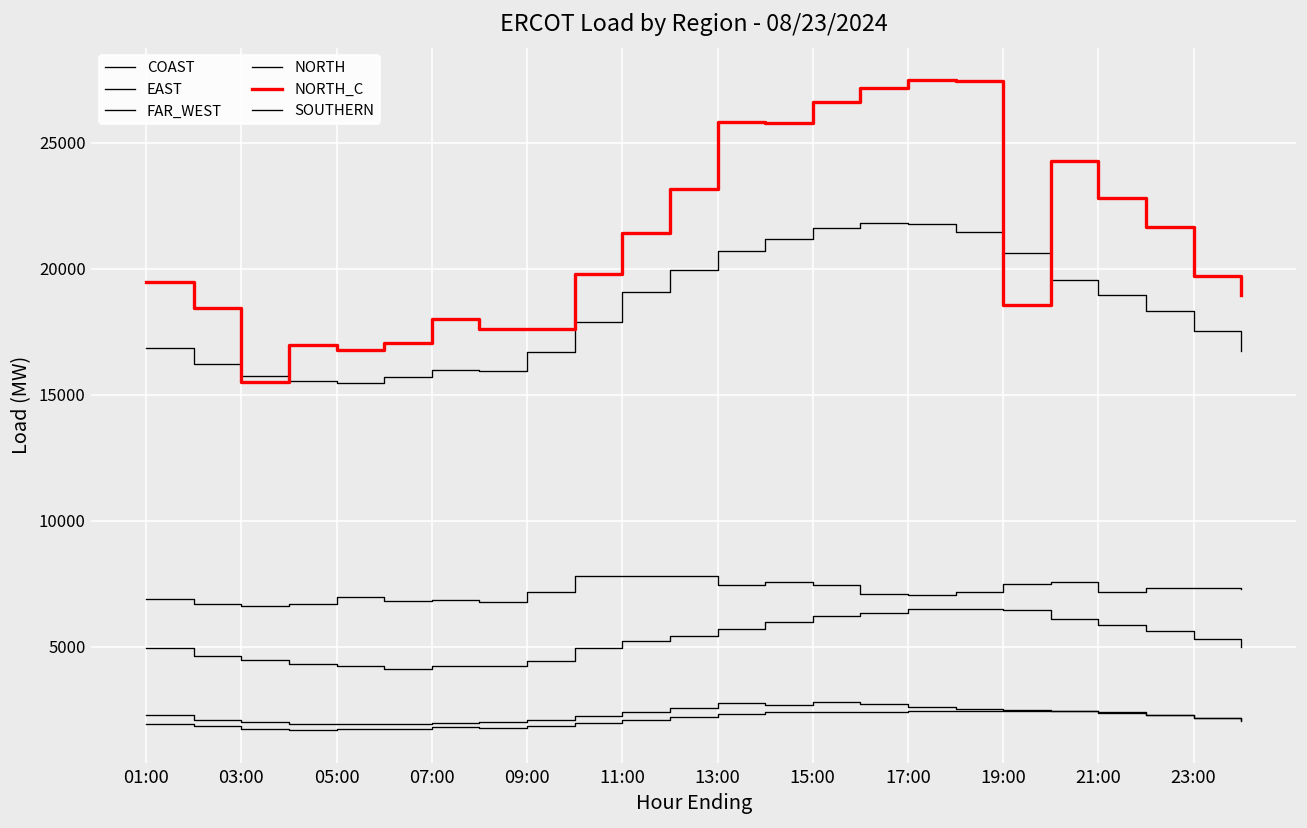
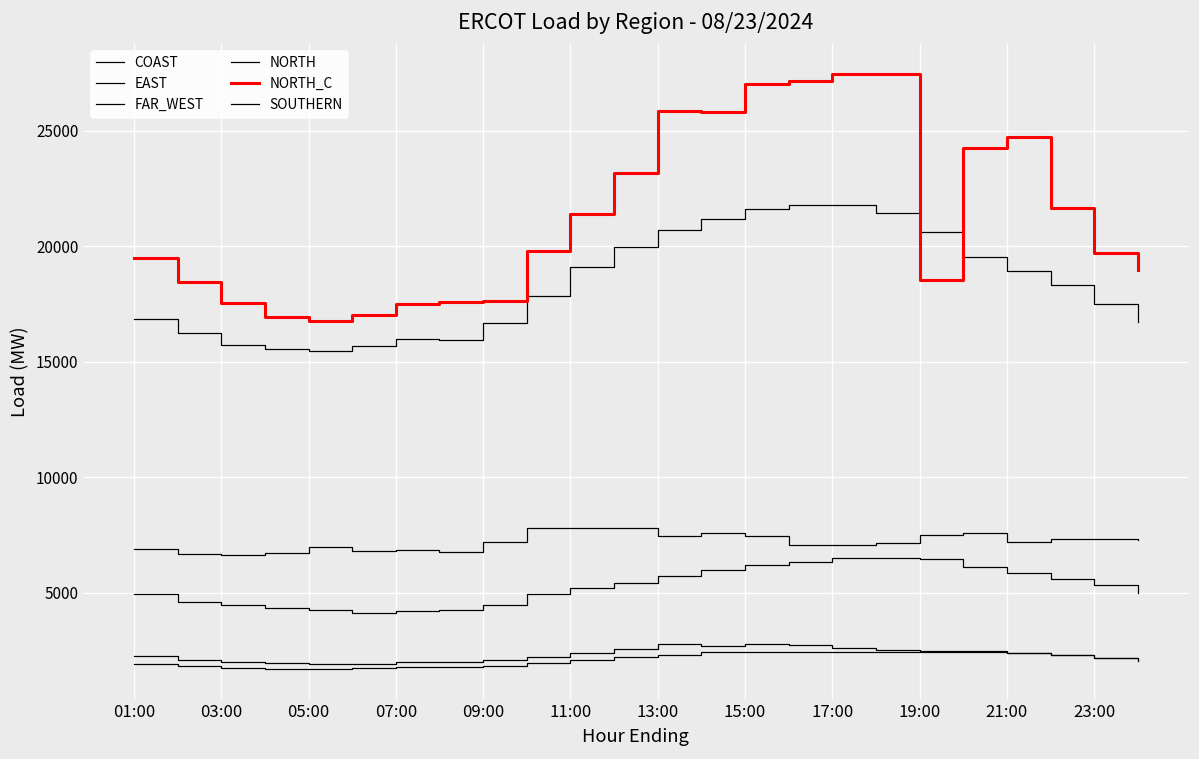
NORTH_C, 03:00: 15500 -> 17600
NORTH_C, 07:00: 18000 -> 17500
NORTH_C, 15:00: 26600 -> 27000
NORTH_C, 21:00: 22800 -> 24800
